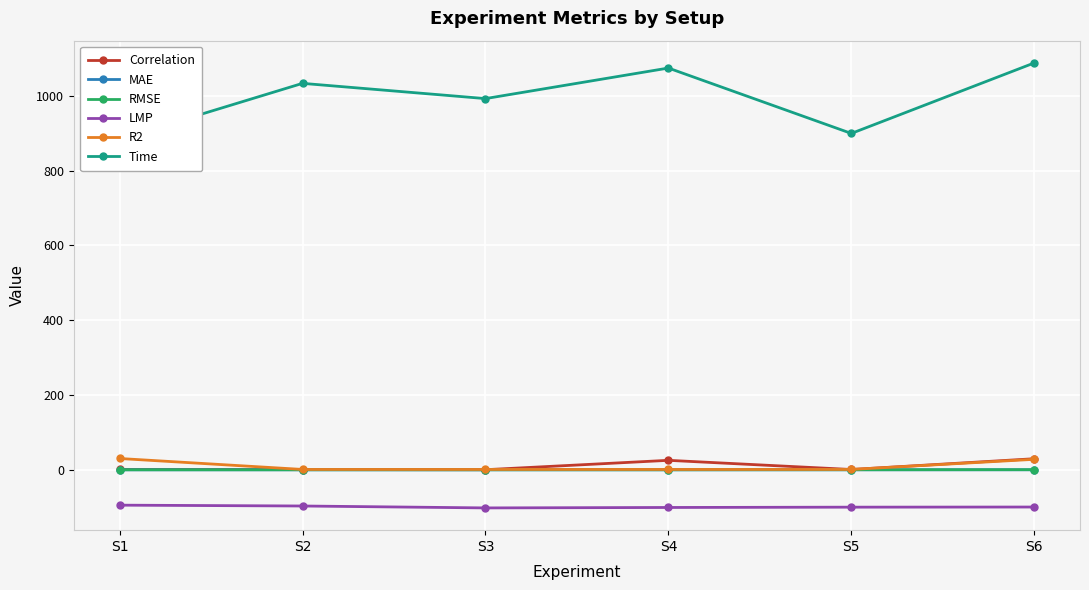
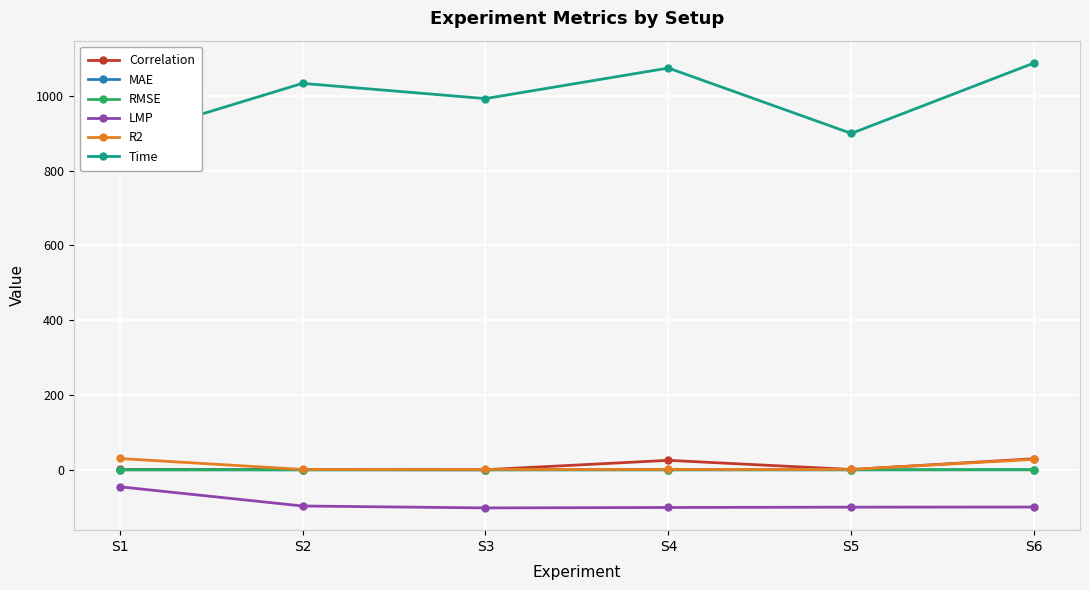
LMP, S1: -90 -> -50
